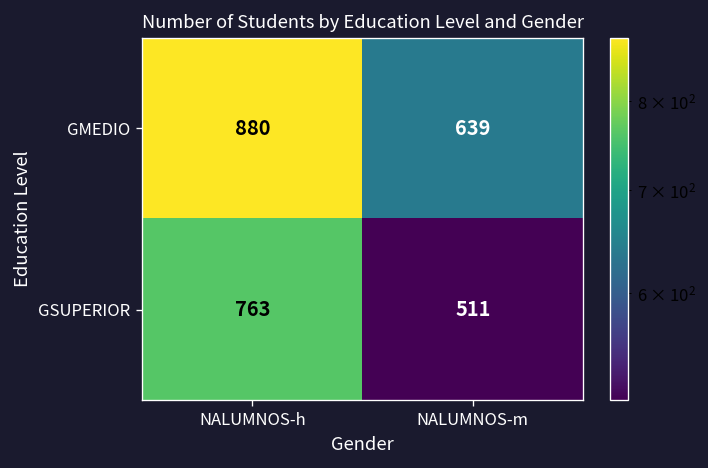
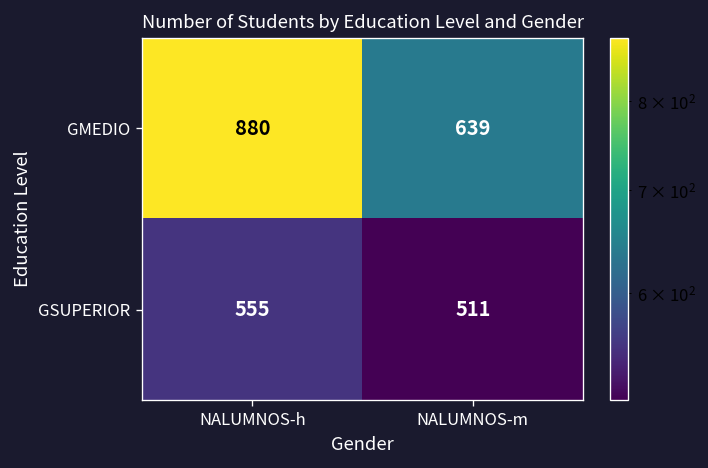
GSUPERIOR, NALUMNOS-h: 763 -> 555
